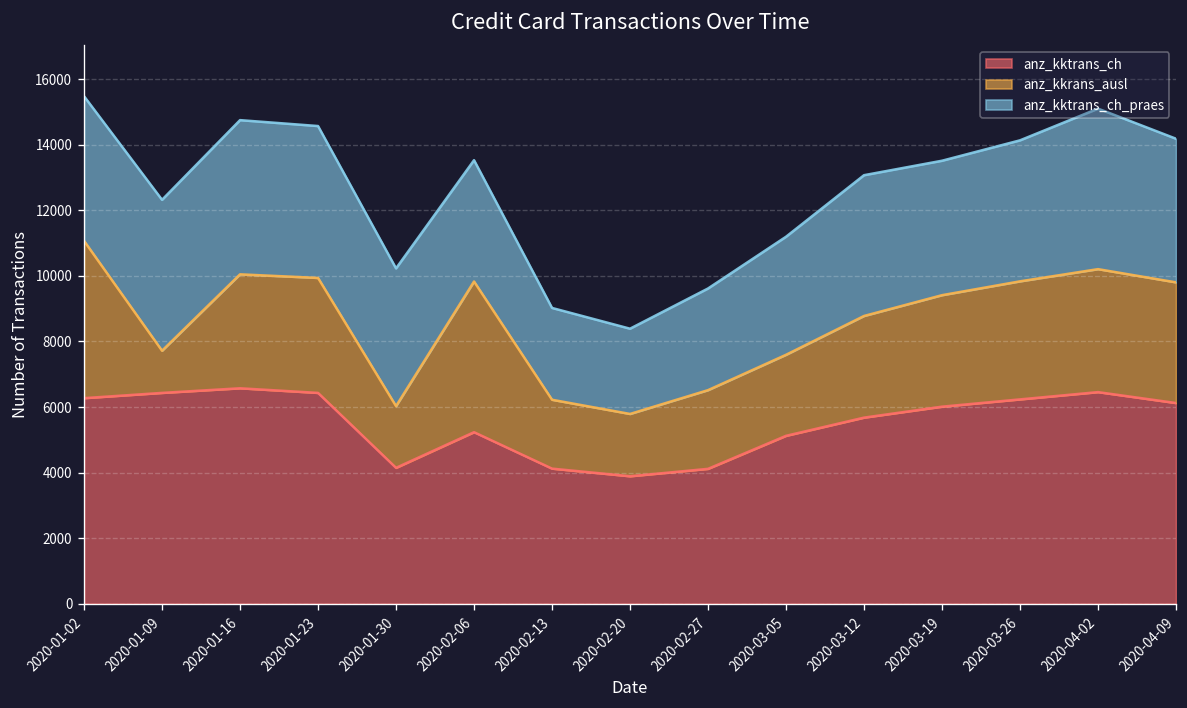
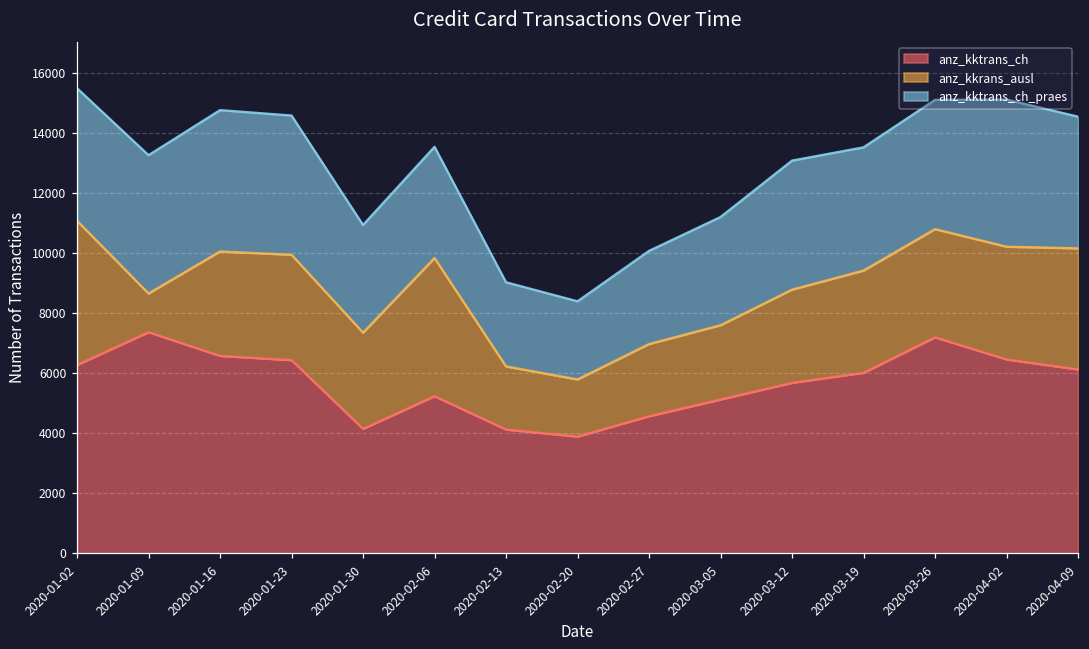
anz_kktrans_ch, 2020-01-09: 6400 -> 7400
anz_kkrans_ausl, 2020-01-30: 1900 -> 3200
anz_kktrans_ch_praes, 2020-01-30: 4200 -> 3600
anz_kktrans_ch, 2020-02-27: 4100 -> 4600
anz_kktrans_ch, 2020-03-26: 6200 -> 7200
anz_kkrans_ausl, 2020-04-09: 3700 -> 4000
